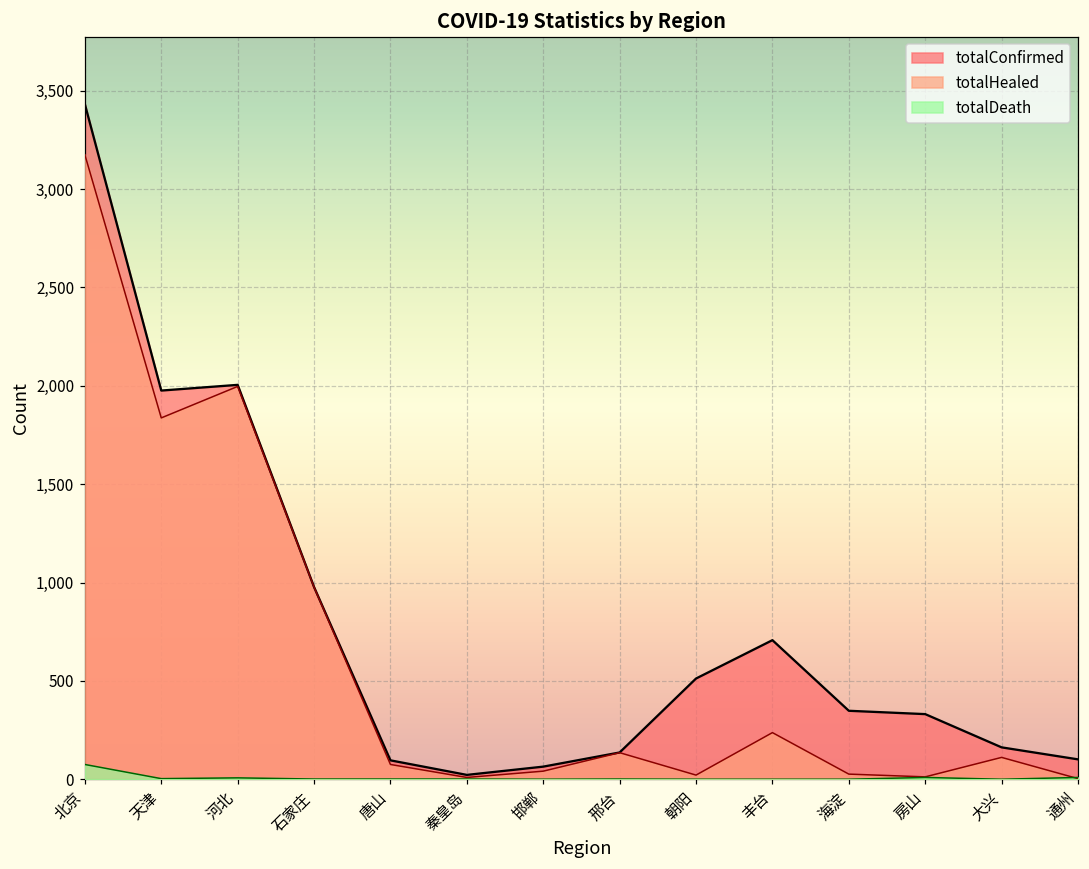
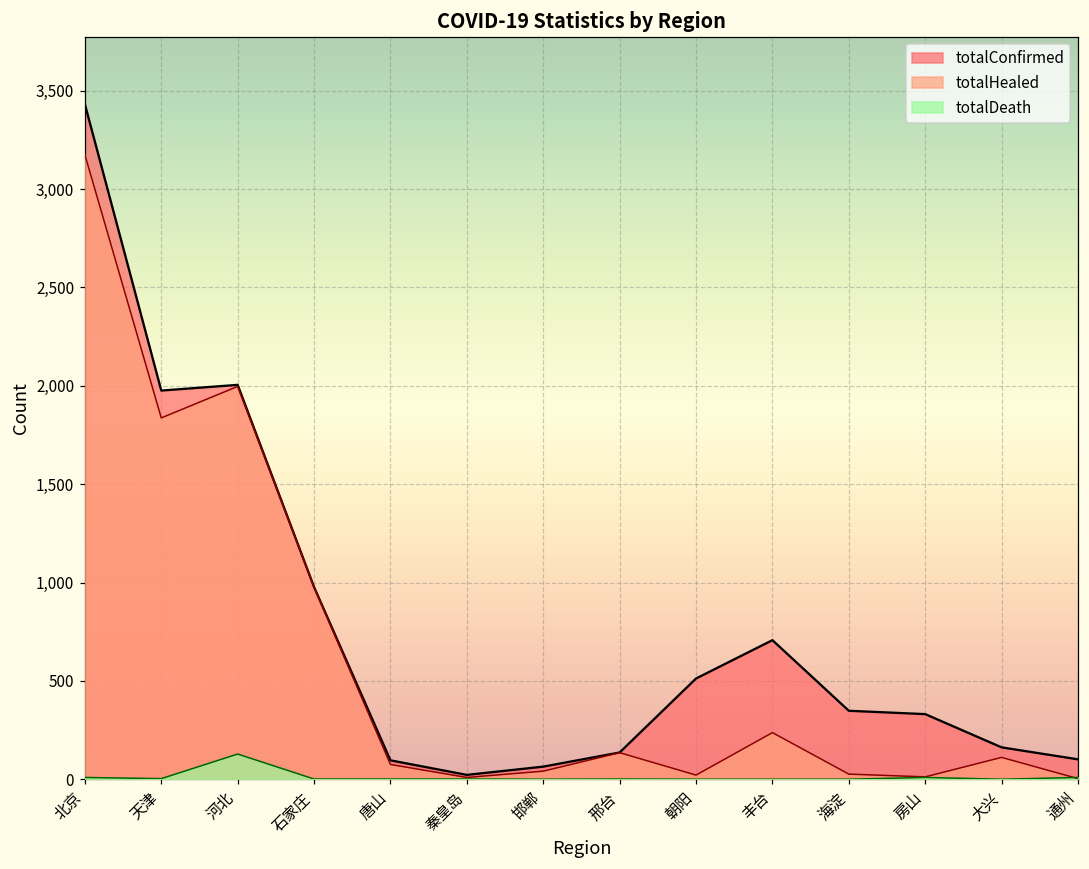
totalDeath, 北京: 80 -> 10
totalDeath, 河北: 10 -> 130
